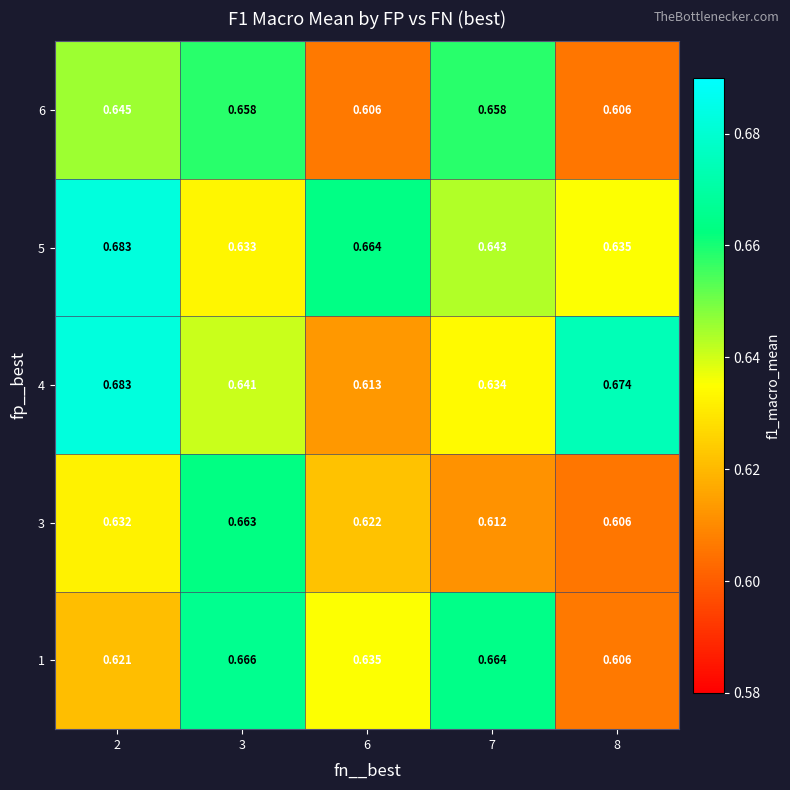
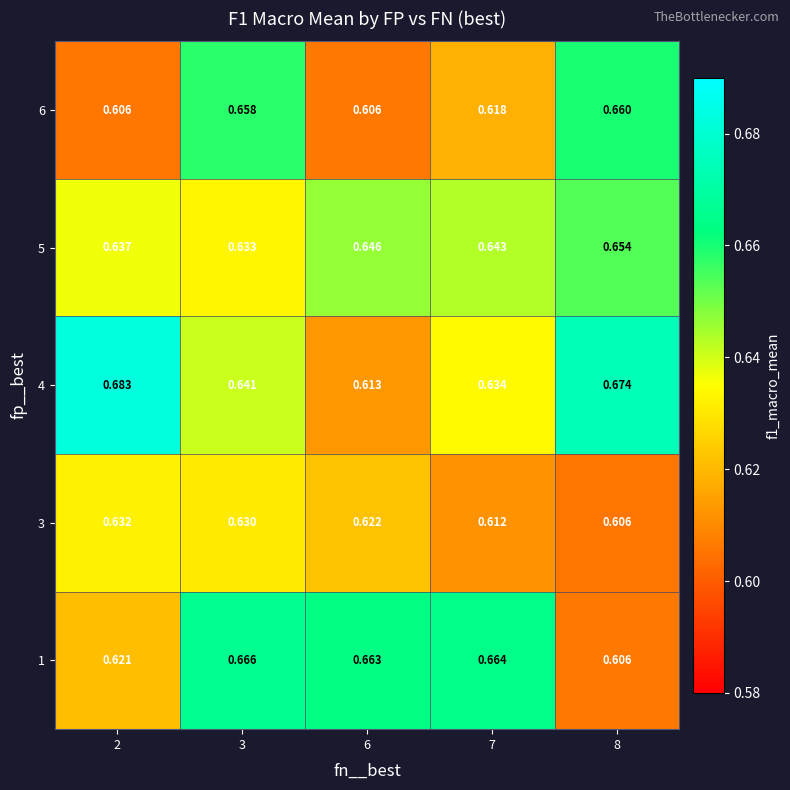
6, 2: 0.645 -> 0.606
6, 7: 0.658 -> 0.618
6, 8: 0.606 -> 0.660
5, 2: 0.683 -> 0.637
5, 6: 0.664 -> 0.646
5, 8: 0.635 -> 0.654
3, 3: 0.663 -> 0.630
1, 6: 0.635 -> 0.663
